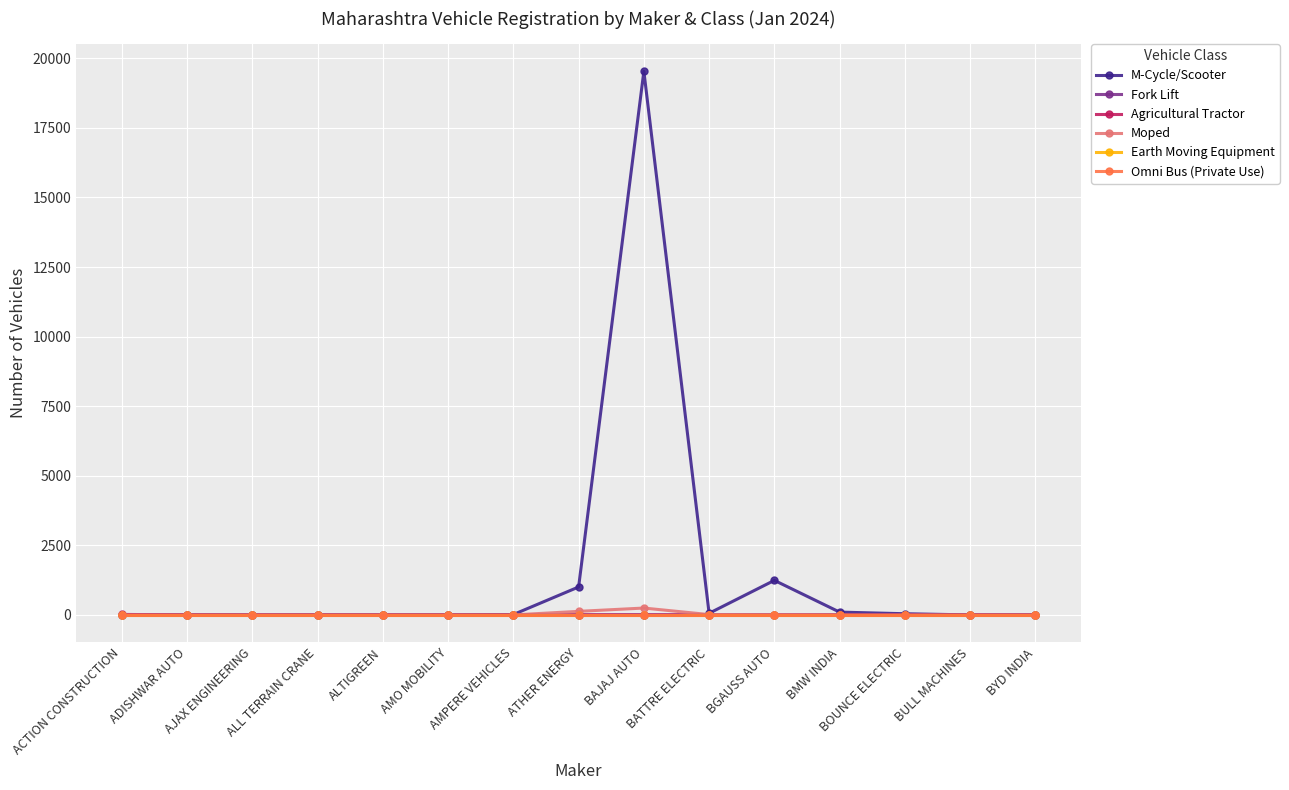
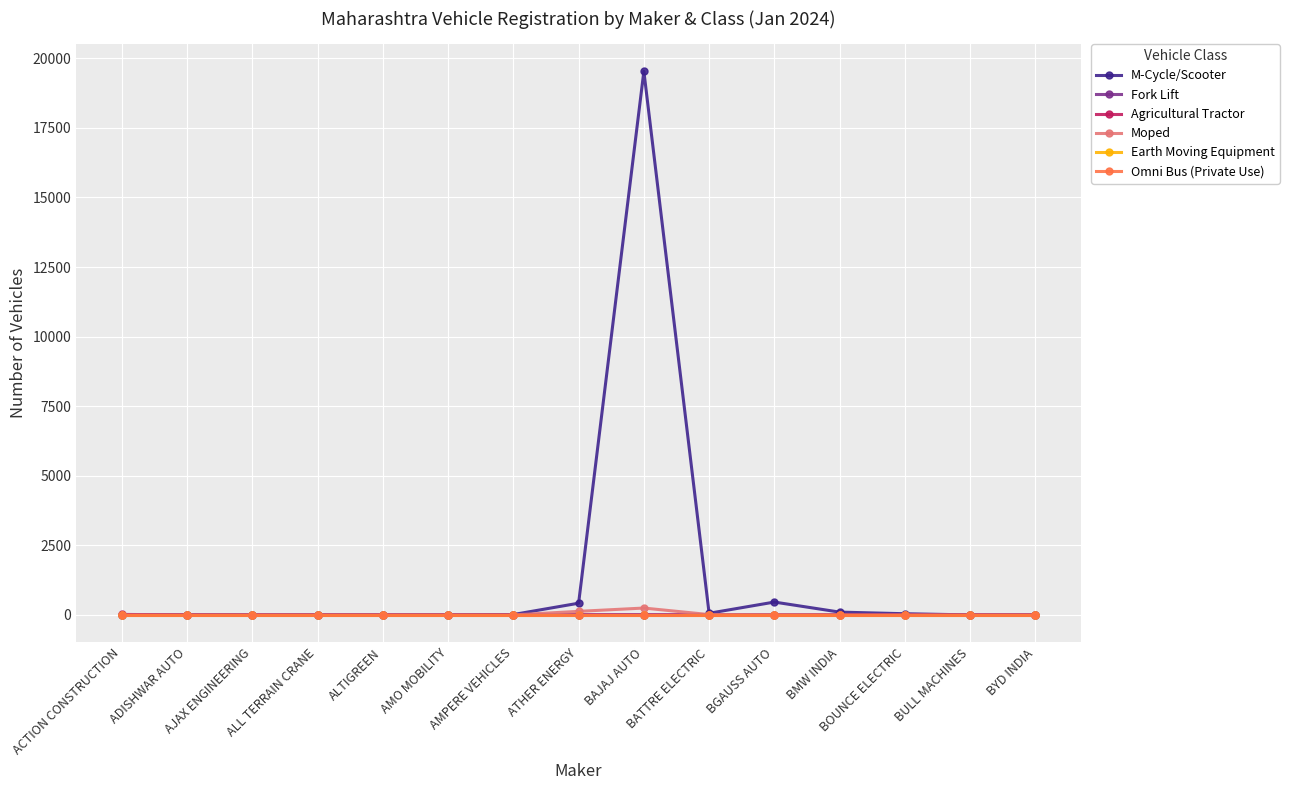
M-Cycle/Scooter, ATHER ENERGY: 1000 -> 400
M-Cycle/Scooter, BGAUSS AUTO: 1200 -> 500
